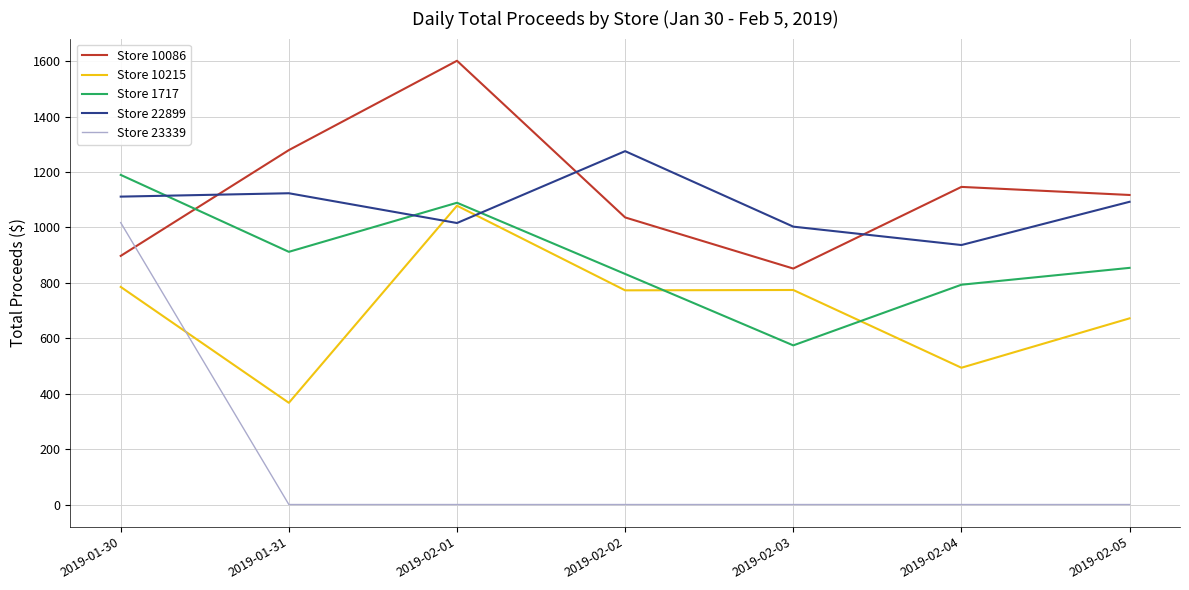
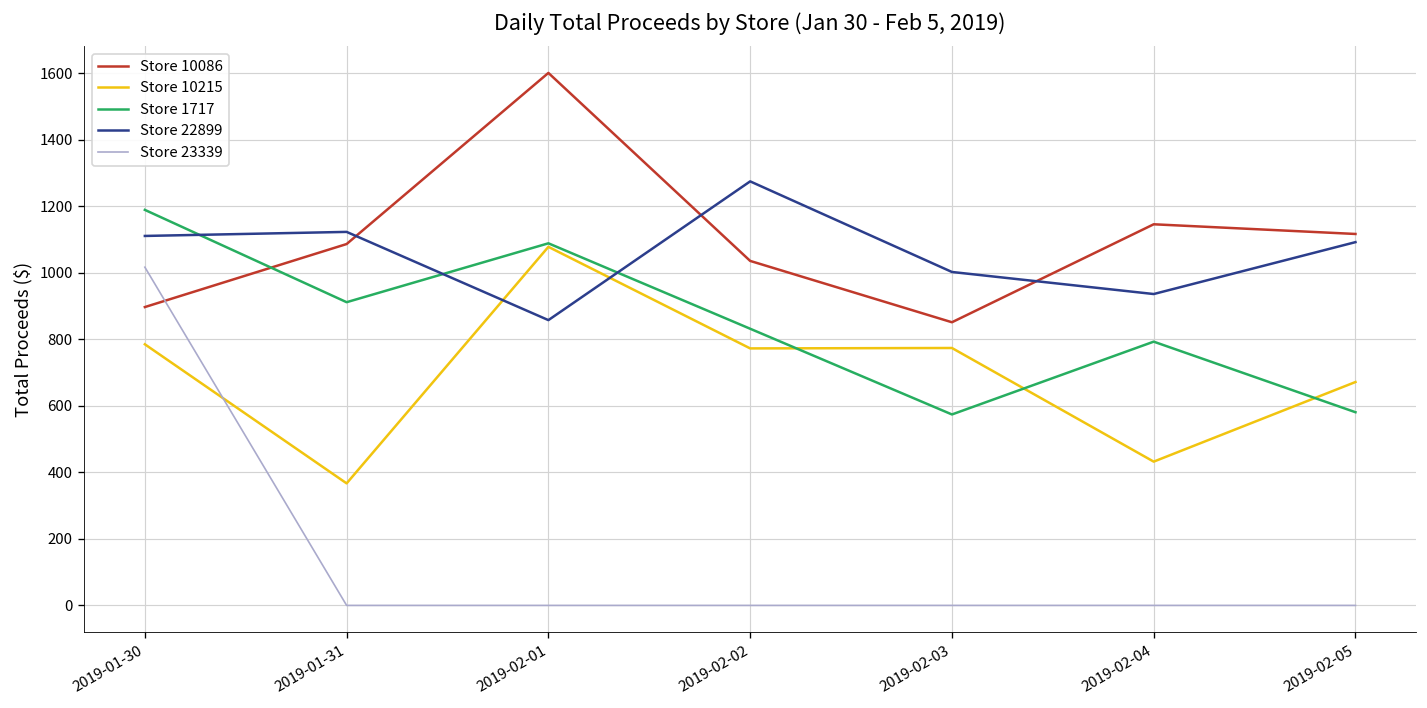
Store 10086, 2019-01-31: 1280 -> 1090
Store 22899, 2019-02-01: 1020 -> 860
Store 10215, 2019-02-04: 490 -> 430
Store 1717, 2019-02-05: 850 -> 580
